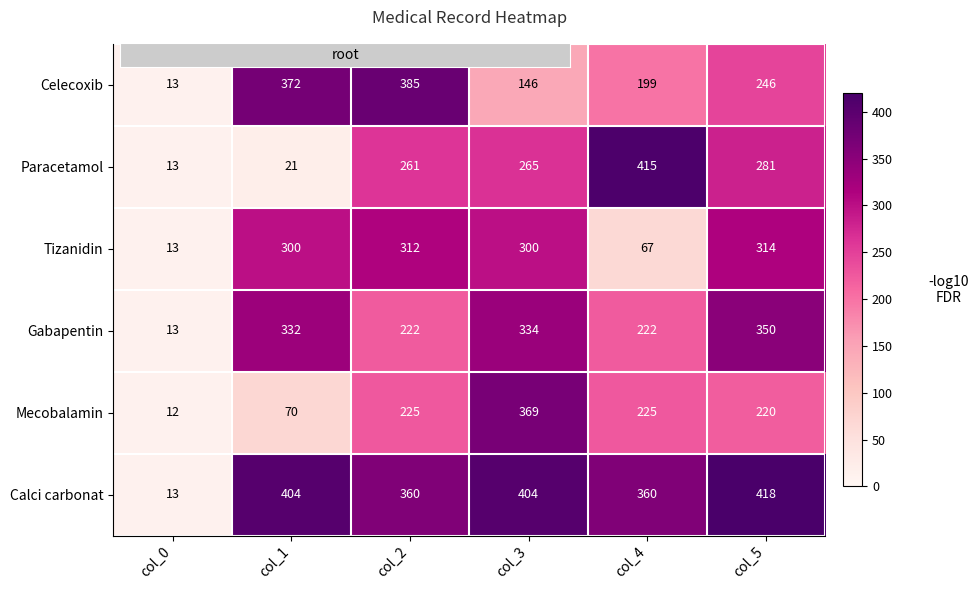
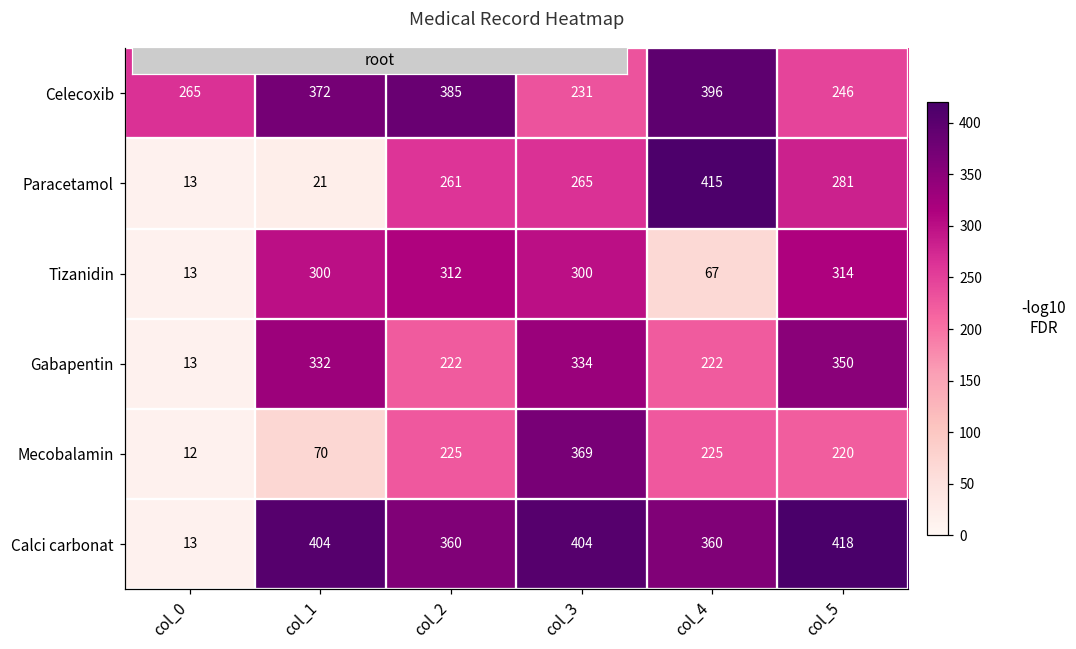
Celecoxib, col_0: 13 -> 265
Celecoxib, col_3: 146 -> 231
Celecoxib, col_4: 199 -> 396
